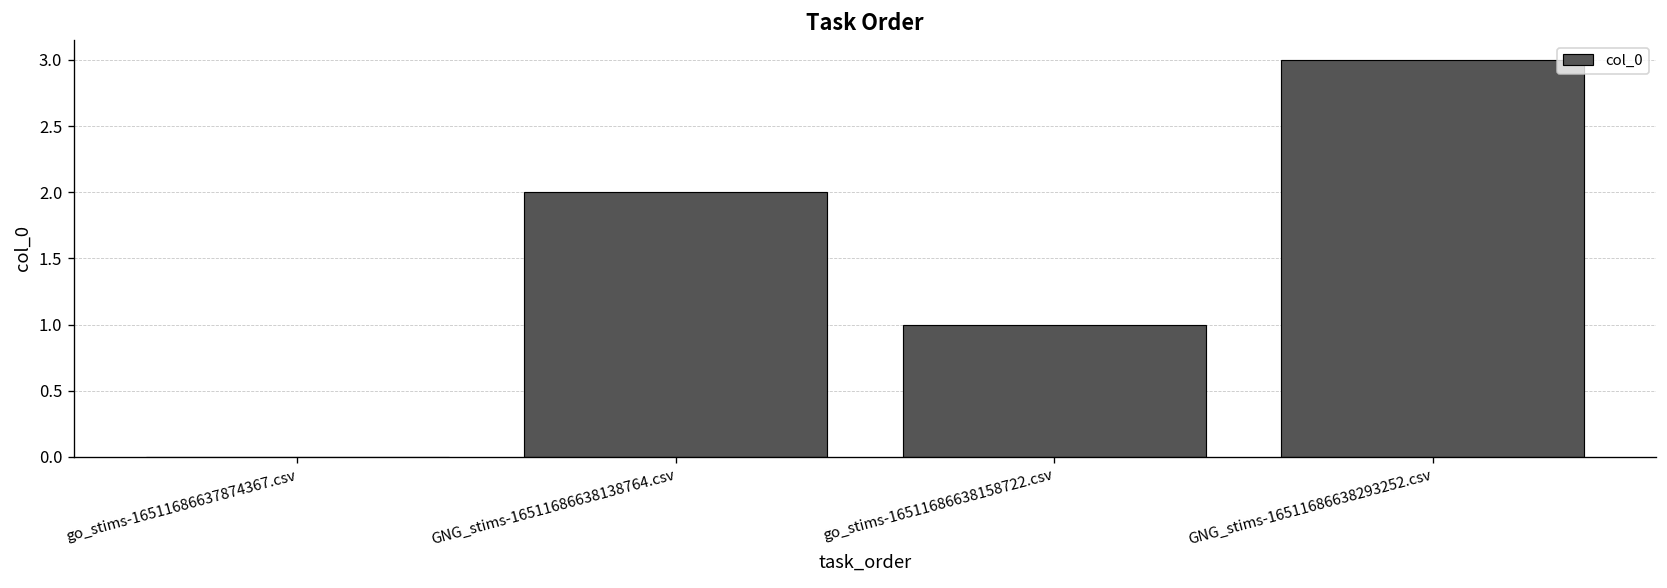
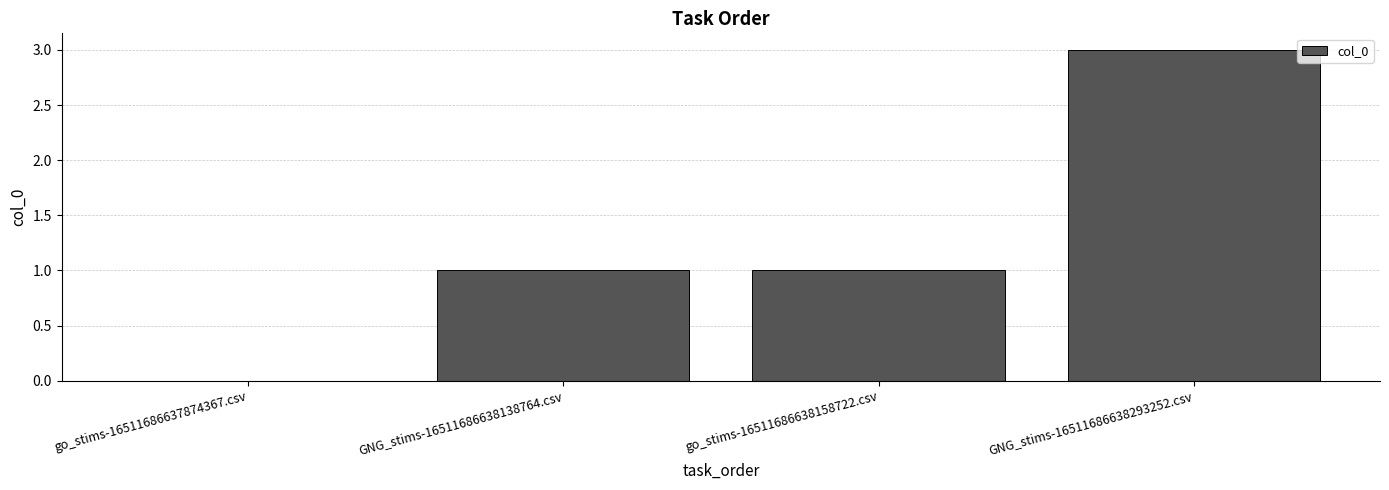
GNG_stims-16511686638138764.csv: 2 -> 1
